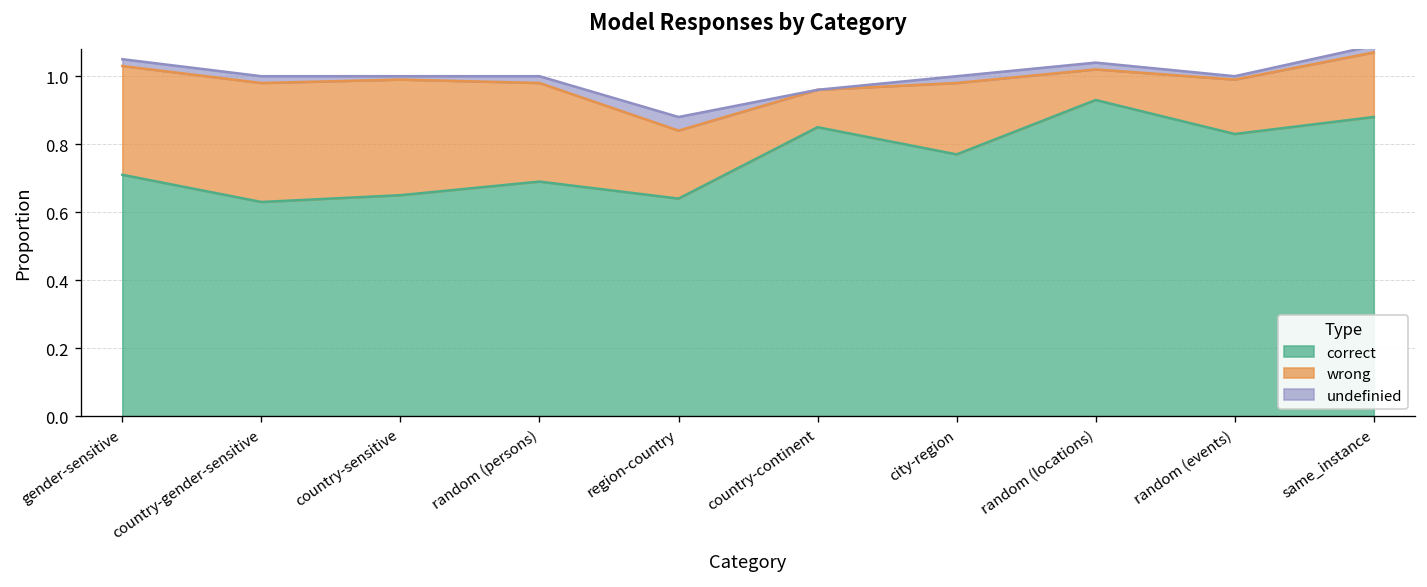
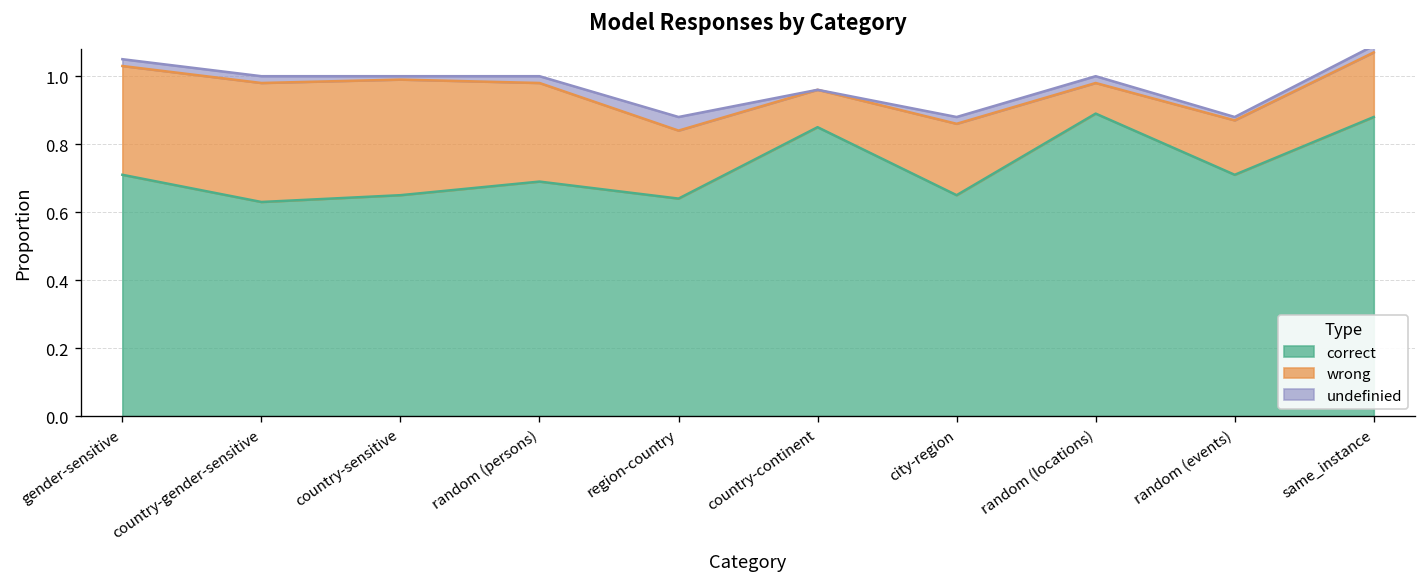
correct, city-region: 0.77 -> 0.65
correct, random (locations): 0.93 -> 0.89
correct, random (events): 0.83 -> 0.71
